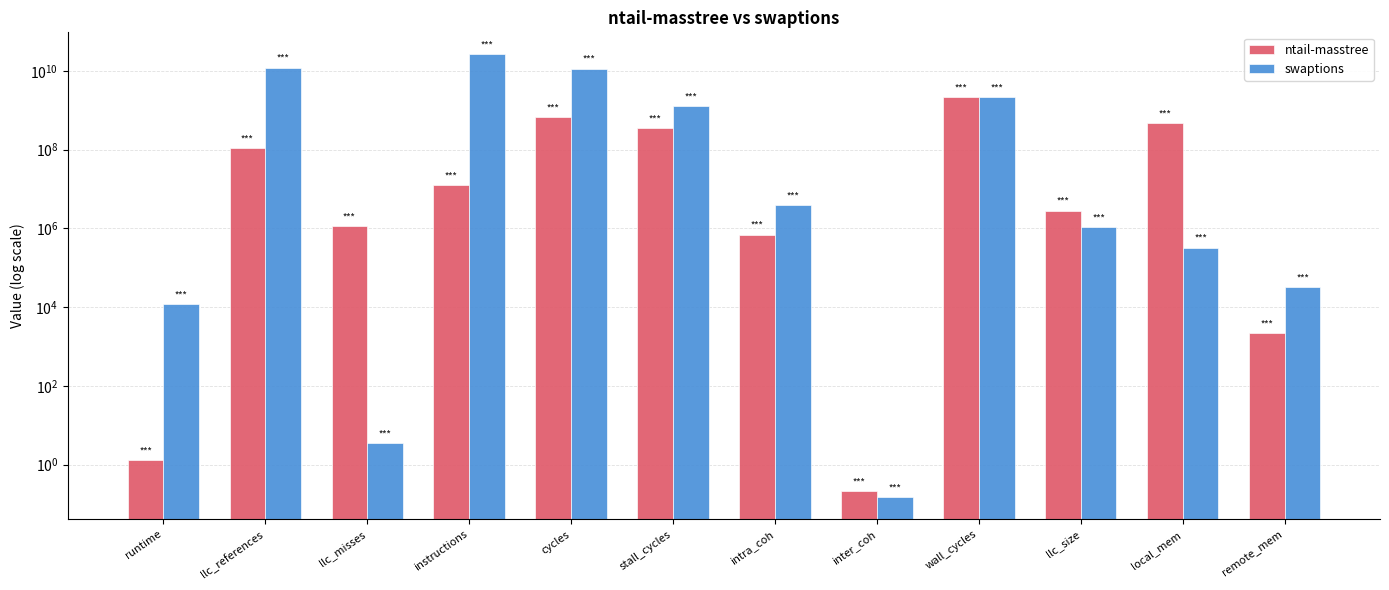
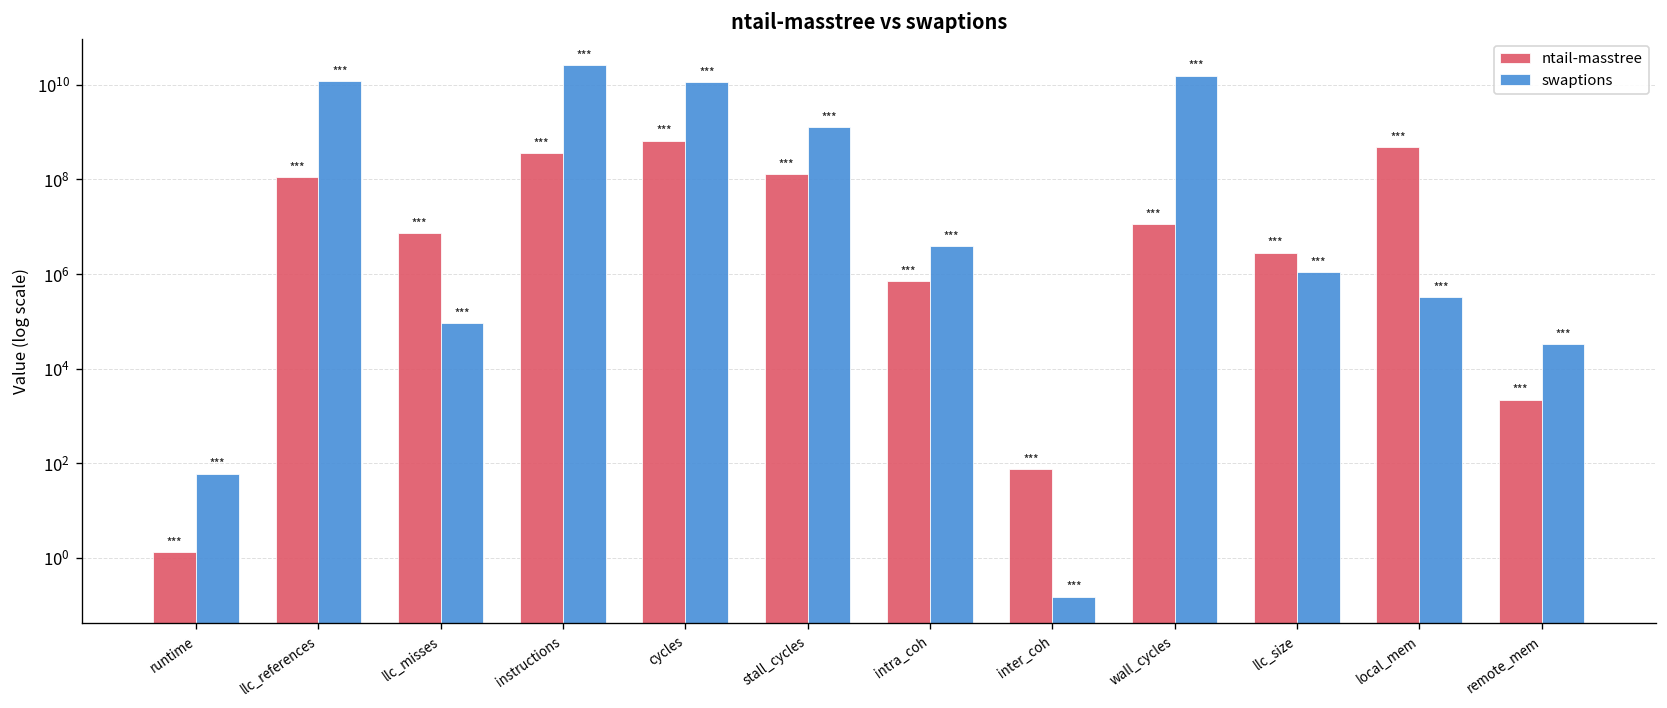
swaptions, runtime: 12000 -> 60
ntail-masstree, llc_misses: 1100000 -> 7000000
swaptions, llc_misses: 4 -> 90000
ntail-masstree, instructions: 13000000 -> 400000000
ntail-masstree, stall_cycles: 300000000 -> 130000000
ntail-masstree, inter_coh: 0.2 -> 70
ntail-masstree, wall_cycles: 2000000000 -> 11000000
swaptions, wall_cycles: 2000000000 -> 16000000000
